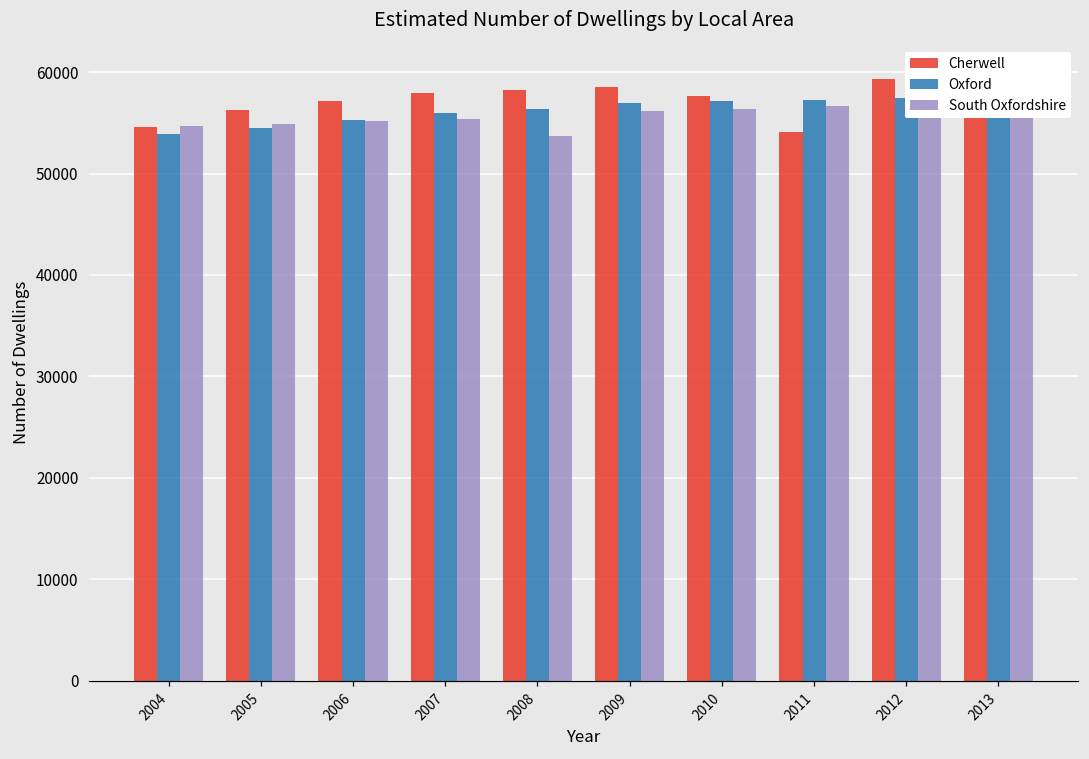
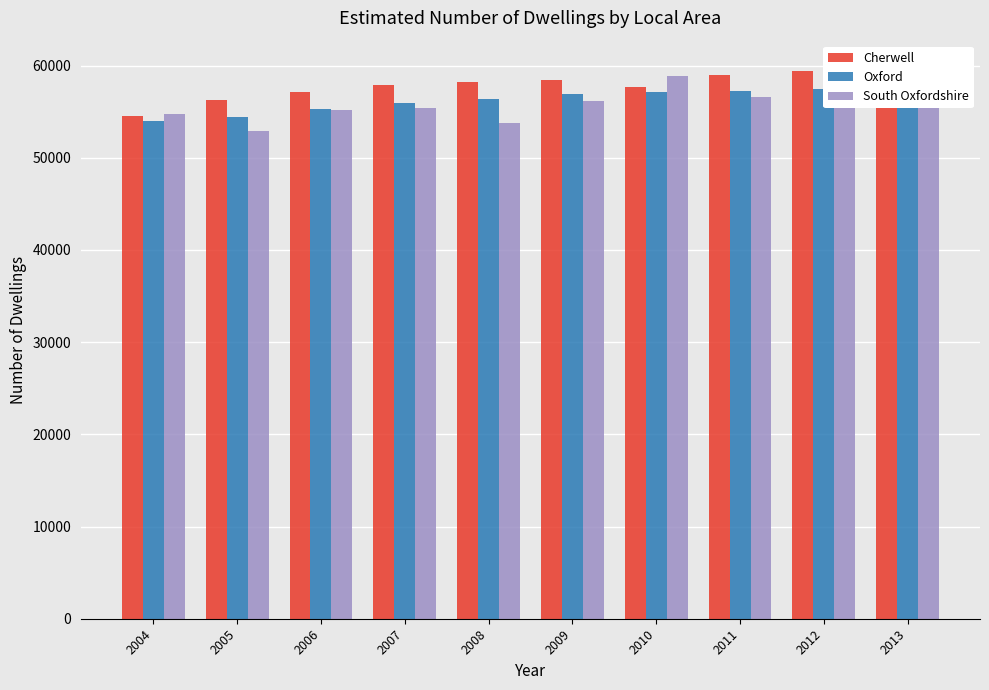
South Oxfordshire, 2005: 55000 -> 53000
South Oxfordshire, 2010: 56000 -> 59000
Cherwell, 2011: 54000 -> 59000
